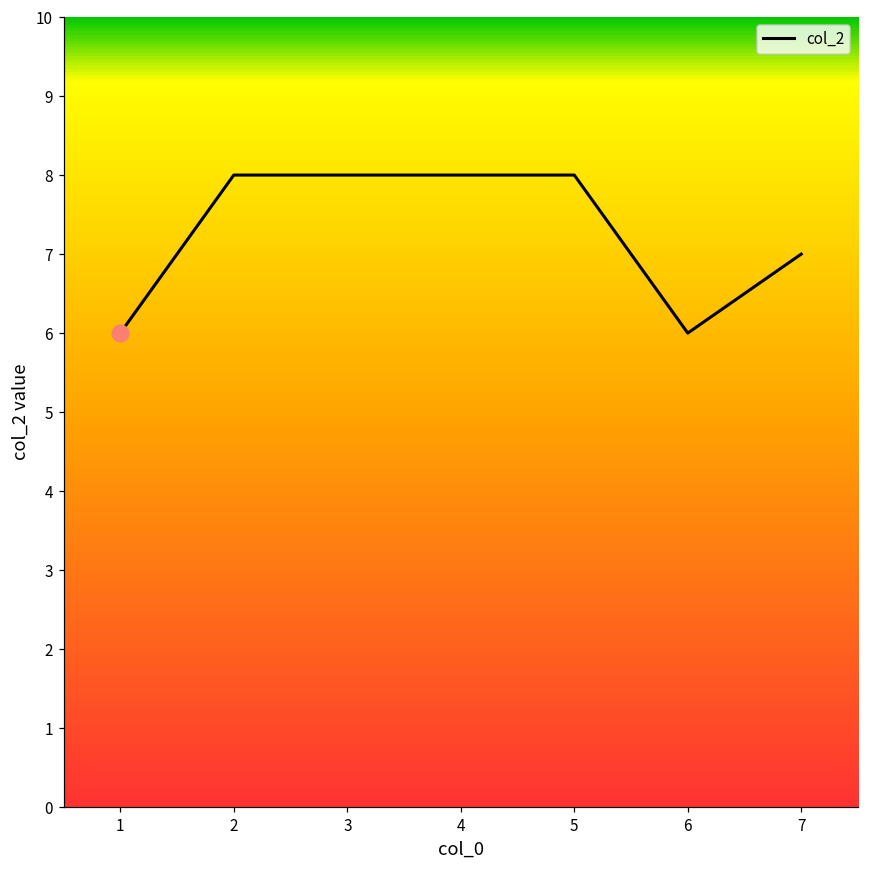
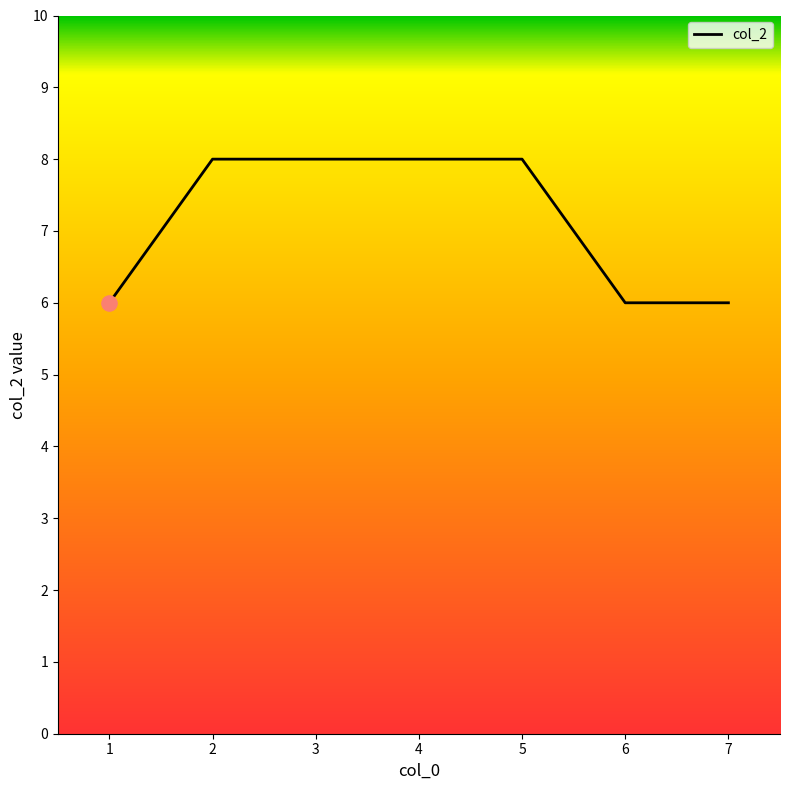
col_2, 7: 7 -> 6
